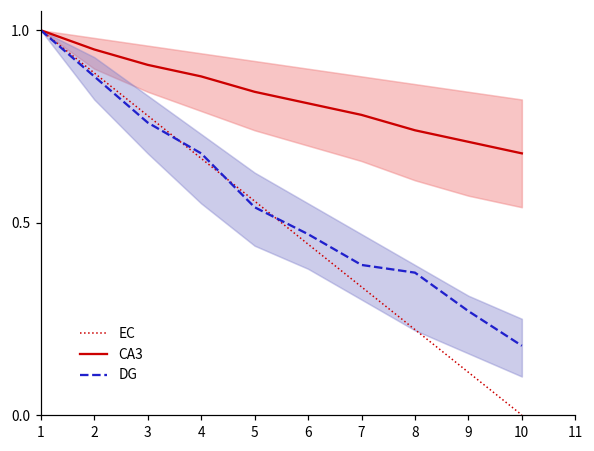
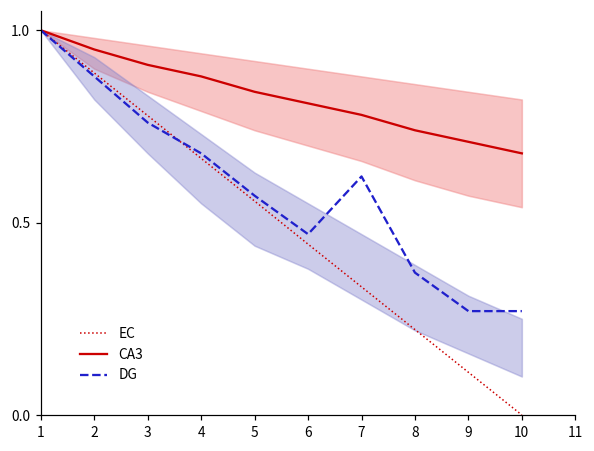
DG, 5: 0.54 -> 0.57
DG, 7: 0.39 -> 0.62
DG, 10: 0.18 -> 0.27
